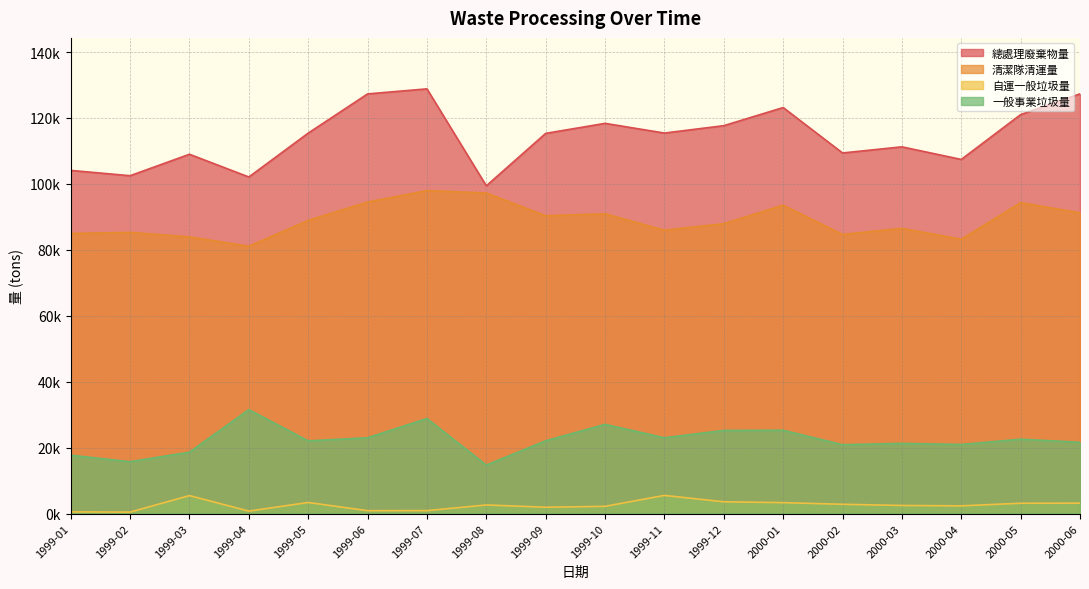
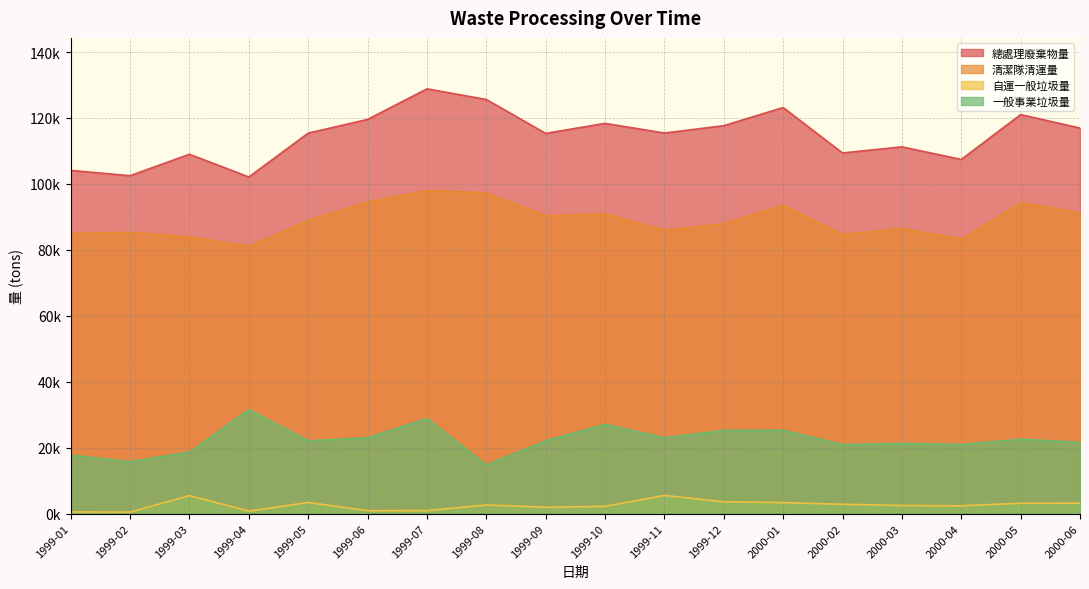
總處理廢棄物量, 1999-06: 127000 -> 120000
總處理廢棄物量, 1999-08: 99000 -> 126000
總處理廢棄物量, 2000-06: 127000 -> 117000
